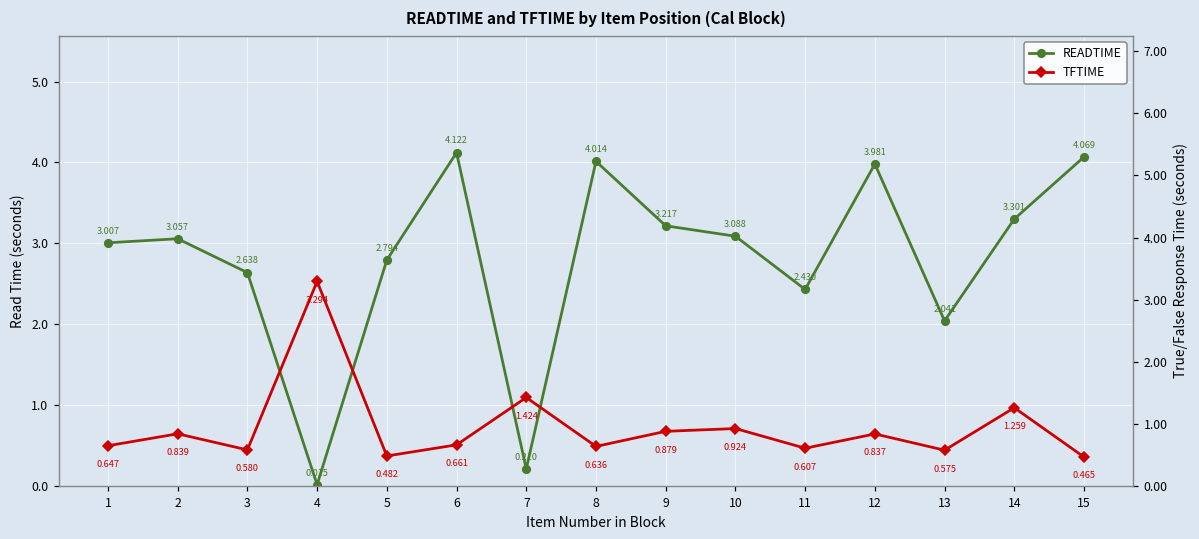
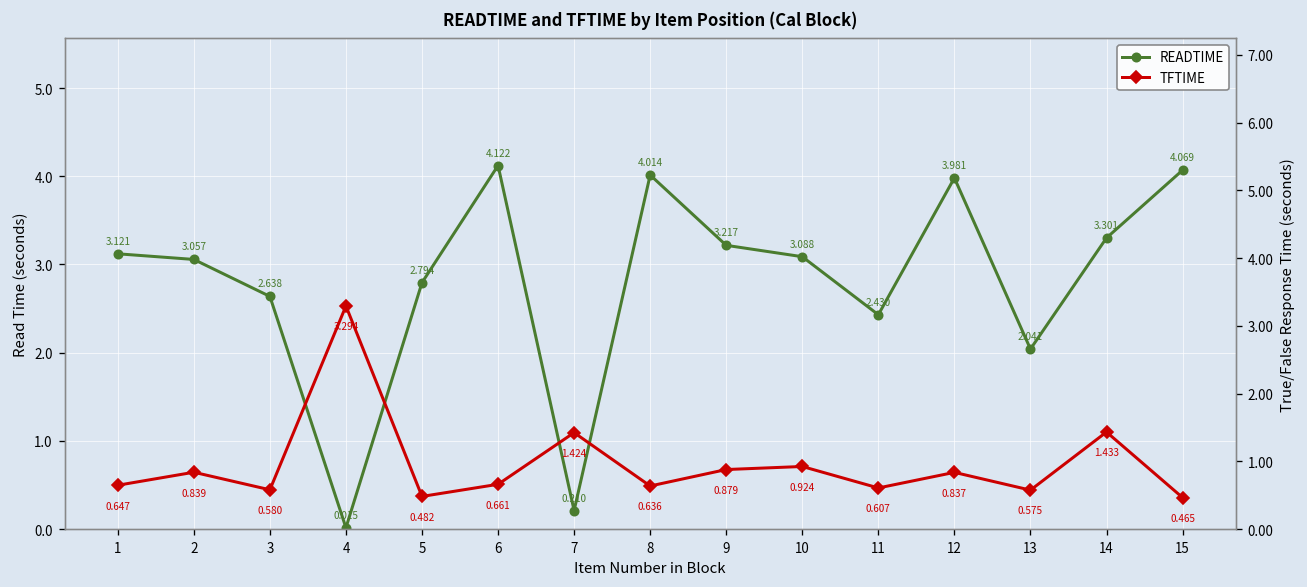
READTIME, 1: 3.007 -> 3.121
TFTIME, 14: 1.259 -> 1.433
